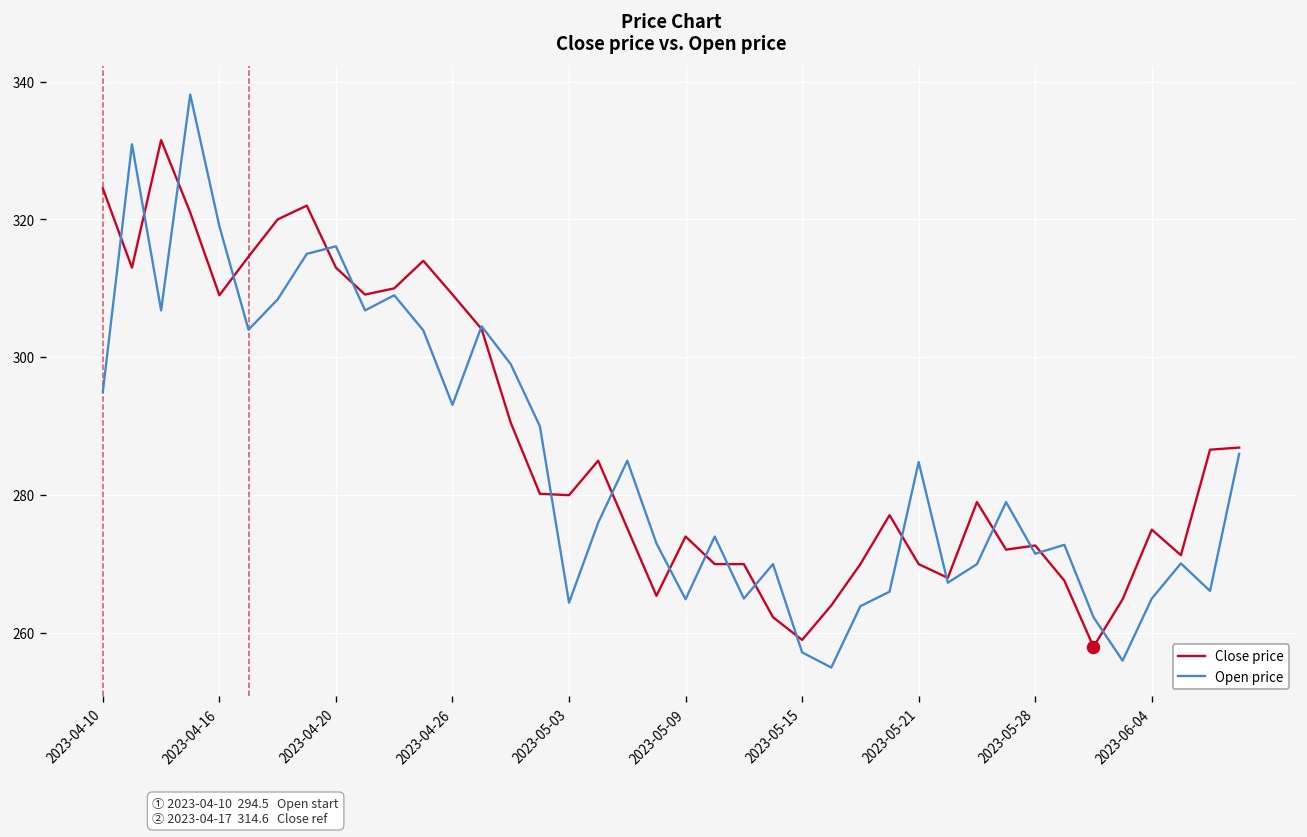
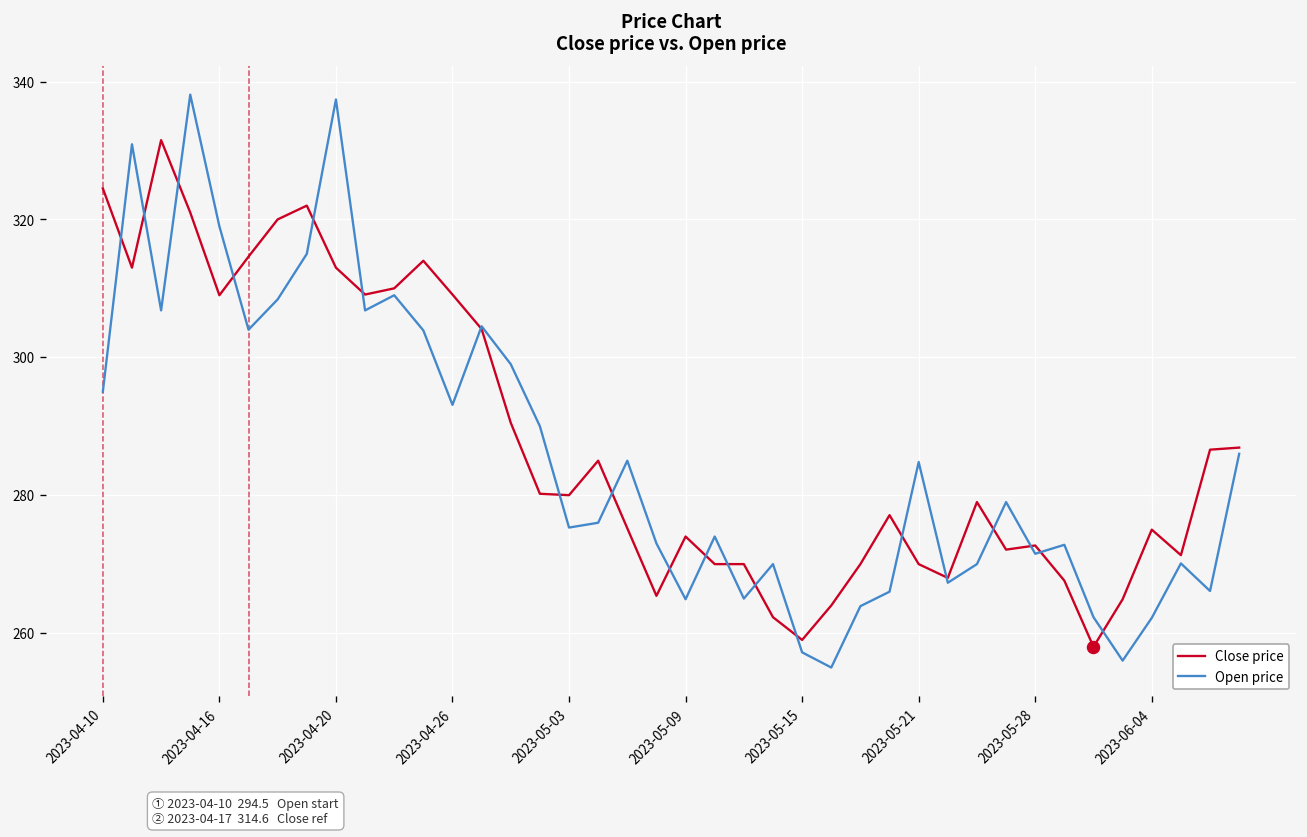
Open price, 2023-04-20: 316 -> 337
Open price, 2023-05-03: 264 -> 275
Open price, 2023-06-04: 265 -> 262
